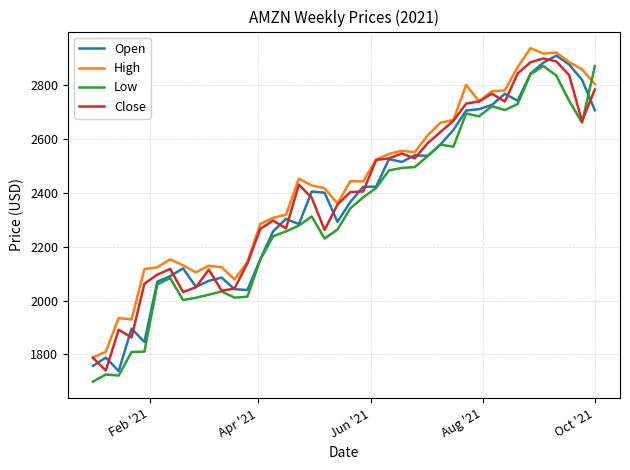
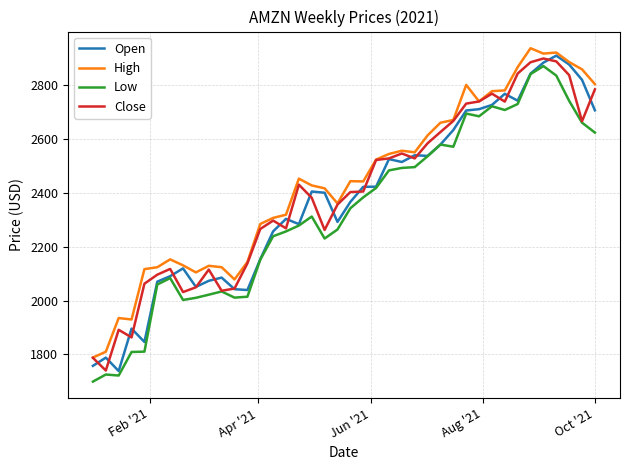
Low, Oct '21: 2870 -> 2620
